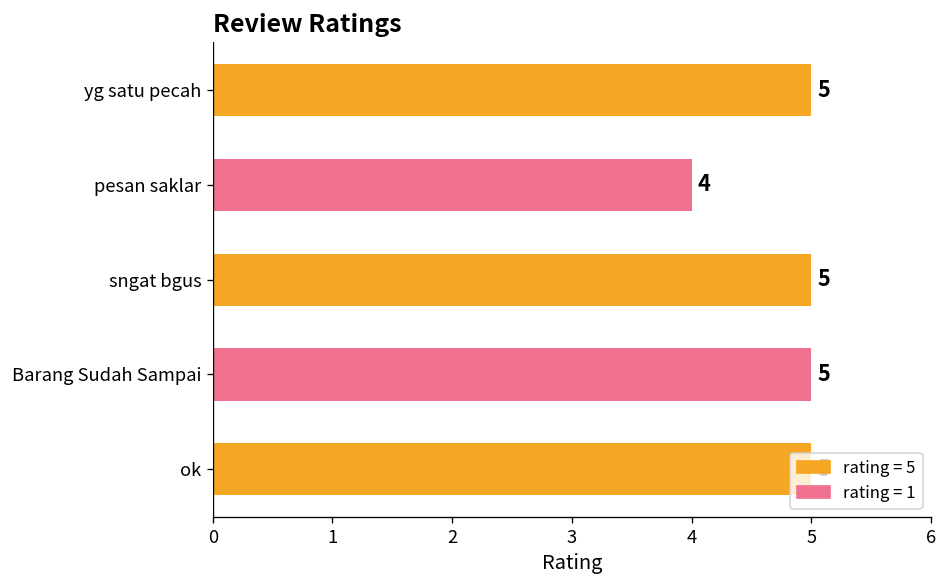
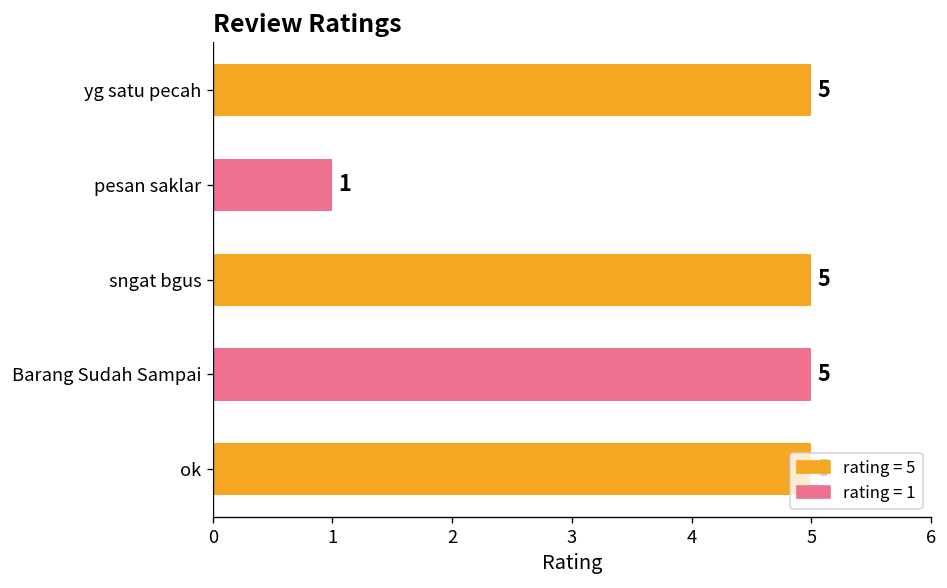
pesan saklar: 4 -> 1
